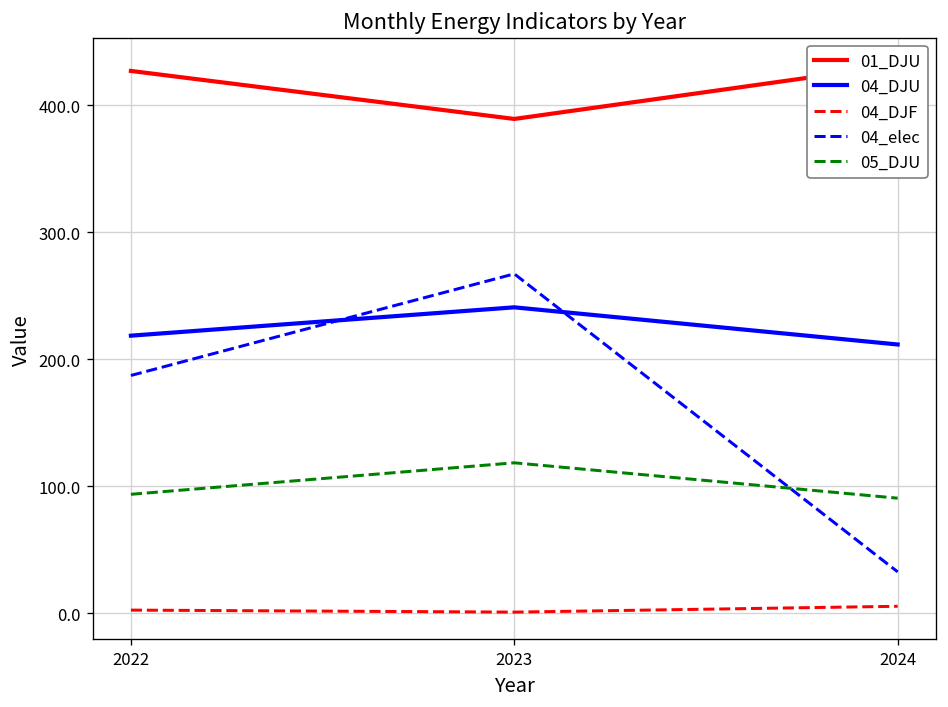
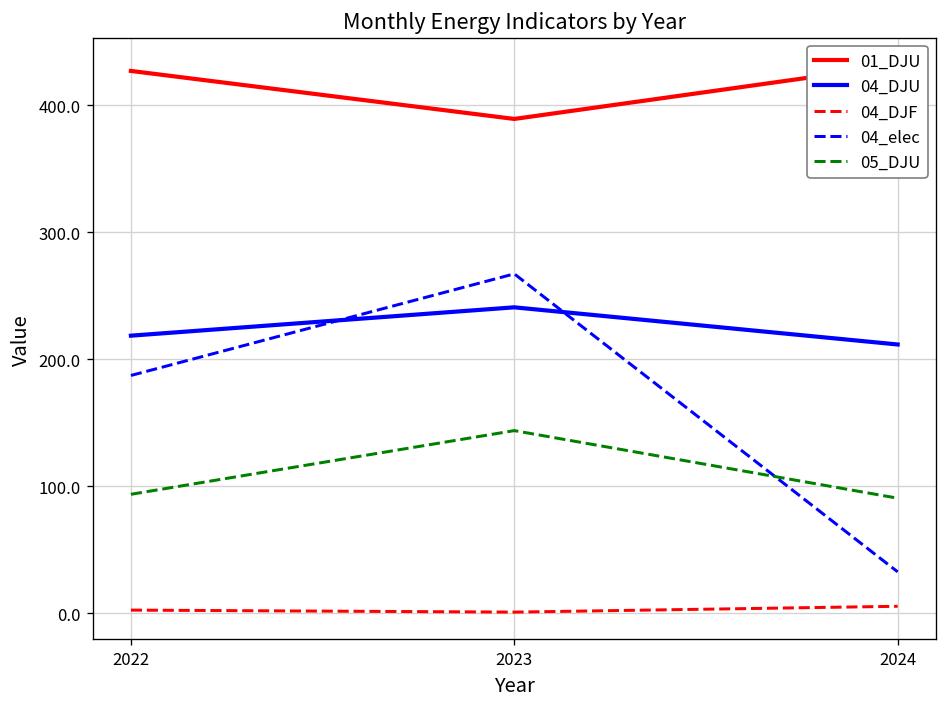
05_DJU, 2023: 118 -> 144
